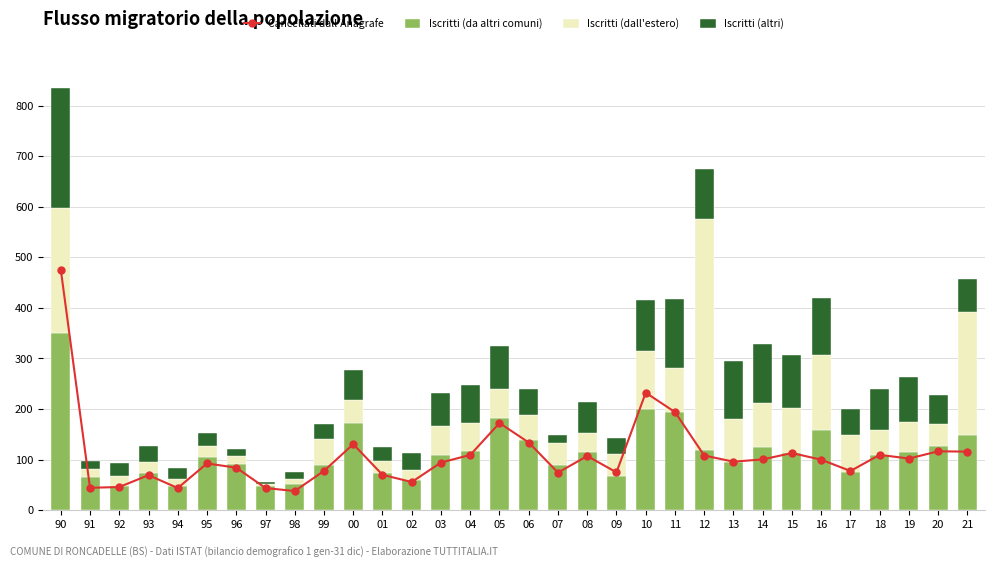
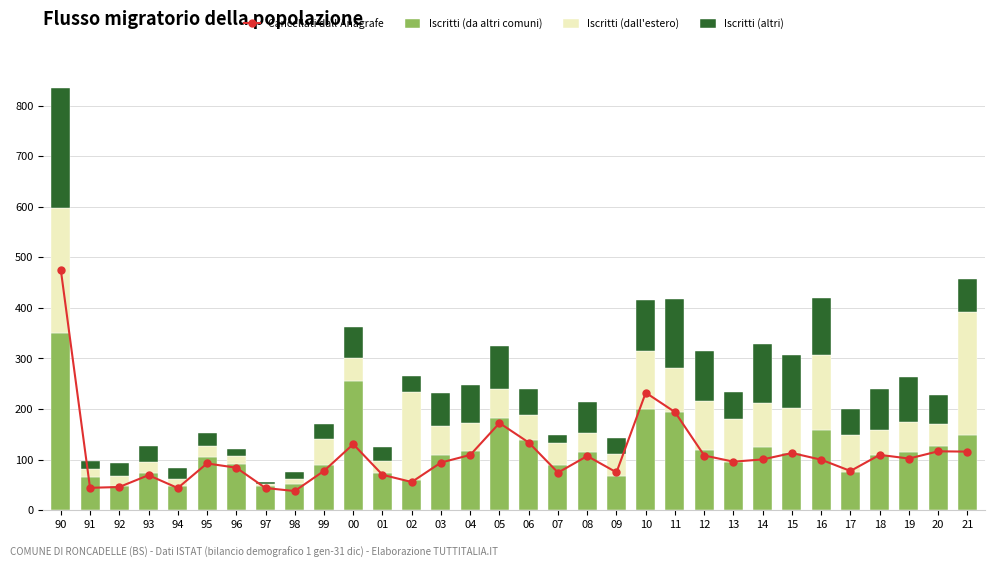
Iscritti (da altri comuni), 00: 170 -> 260
Iscritti (dall'estero), 02: 20 -> 170
Iscritti (dall'estero), 12: 460 -> 100
Iscritti (altri), 13: 120 -> 50
